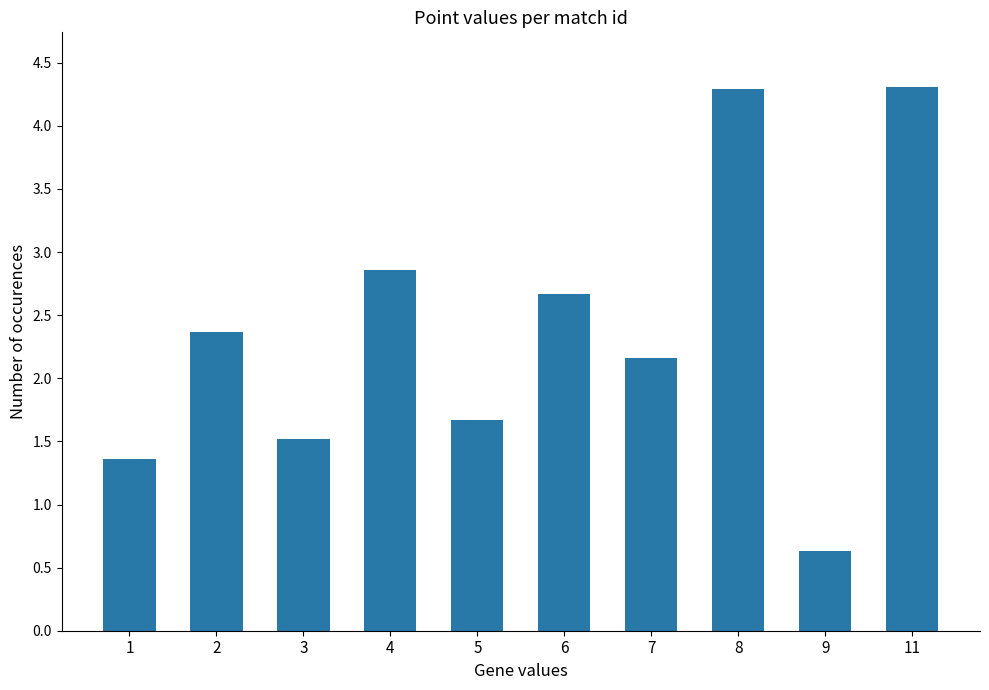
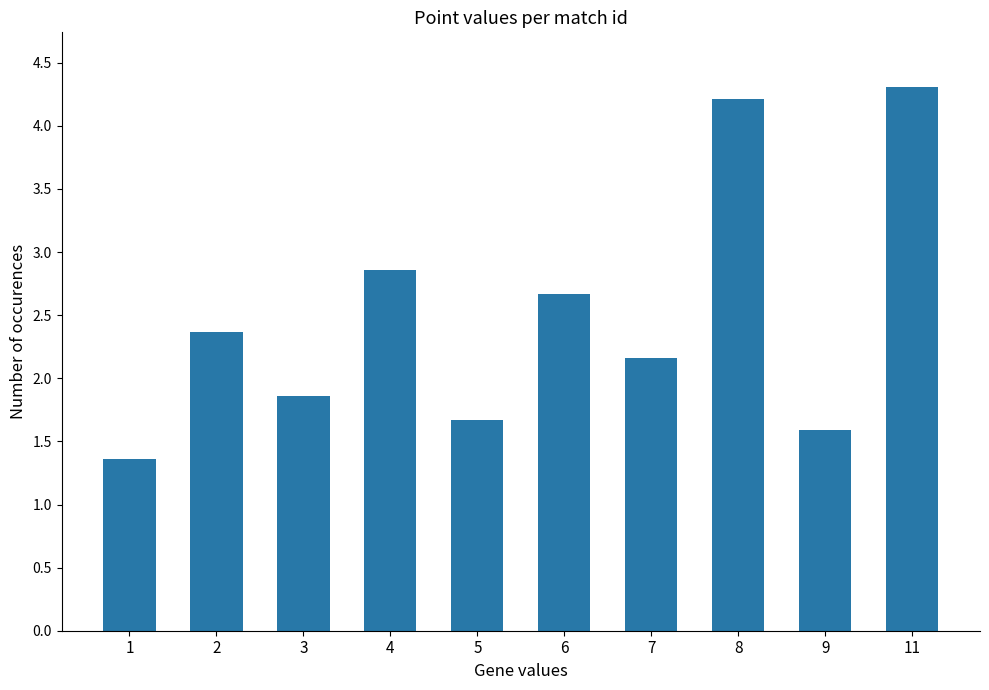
3: 1.52 -> 1.86
8: 4.29 -> 4.21
9: 0.63 -> 1.59
